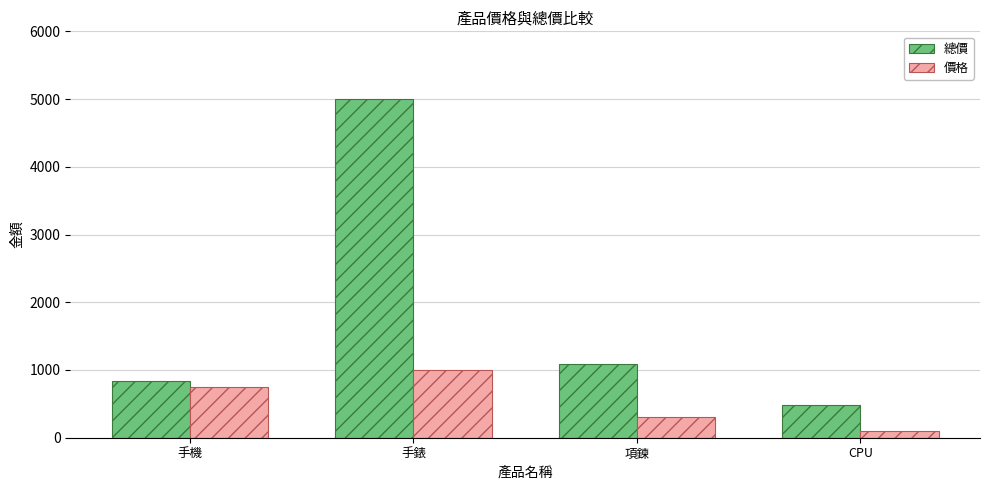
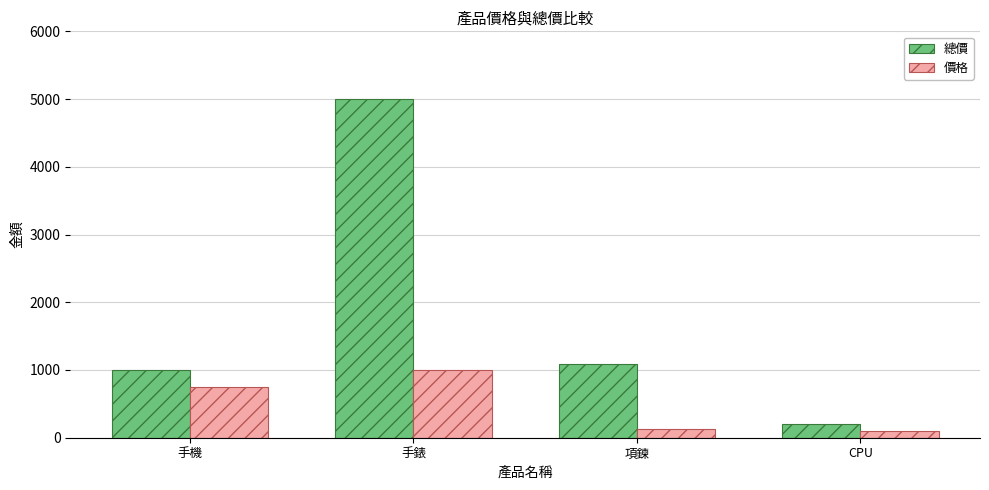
總價, 手機: 800 -> 1000
價格, 項鍊: 300 -> 100
總價, CPU: 500 -> 200
